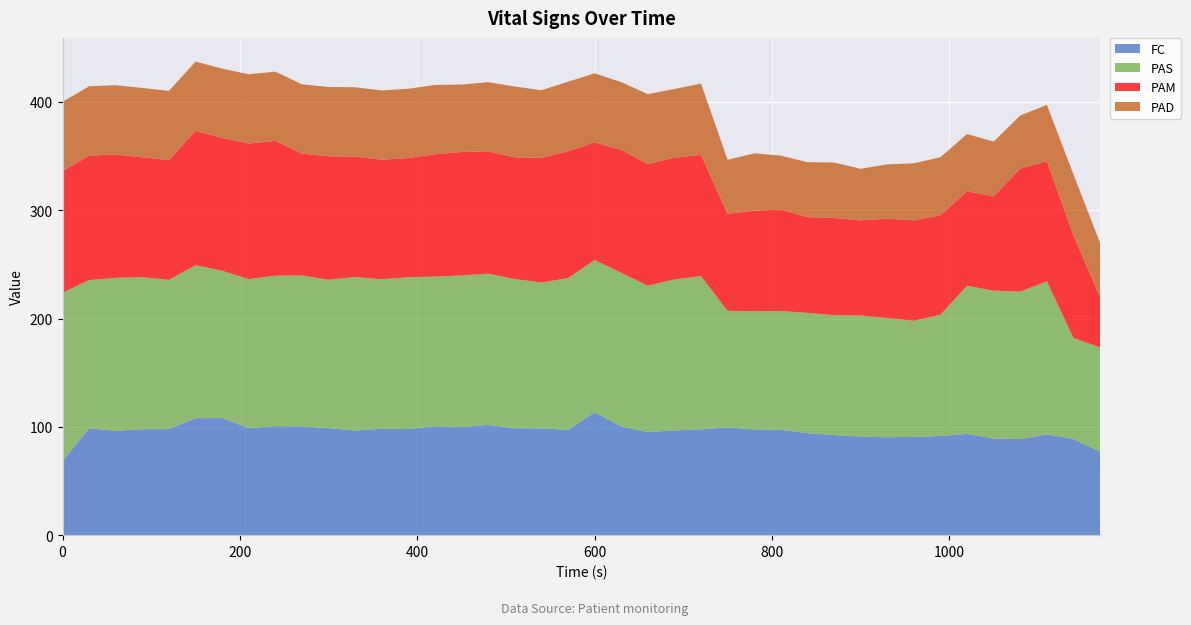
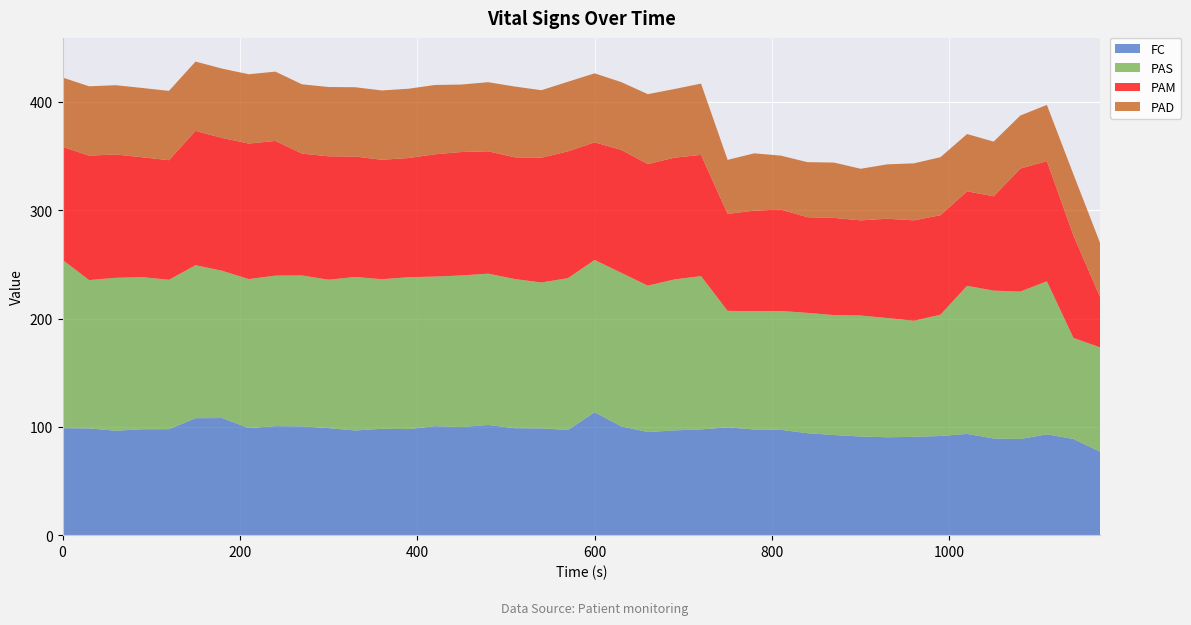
FC, 0: 68 -> 99
PAM, 0: 112 -> 104
